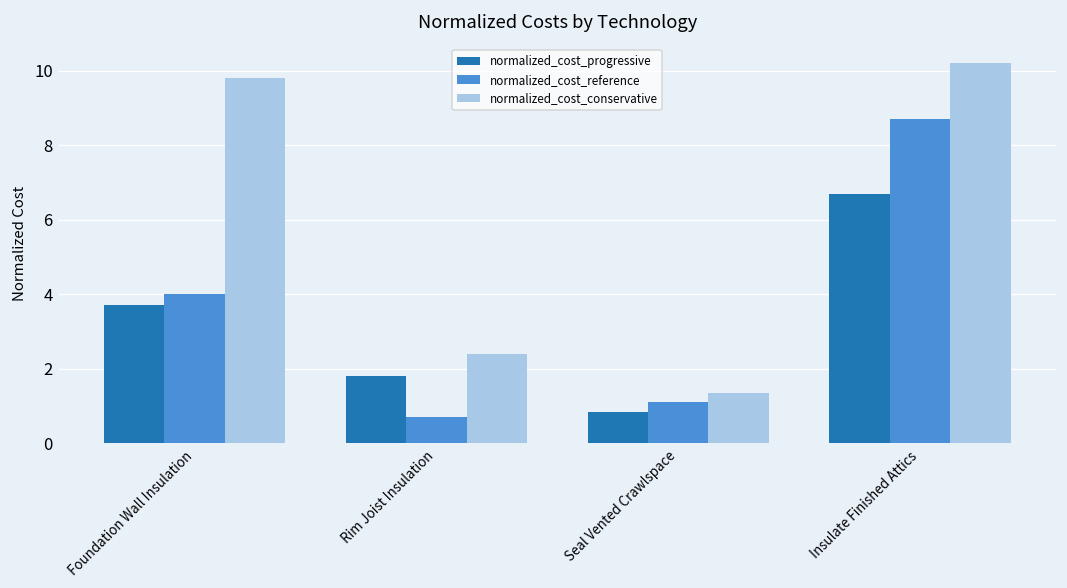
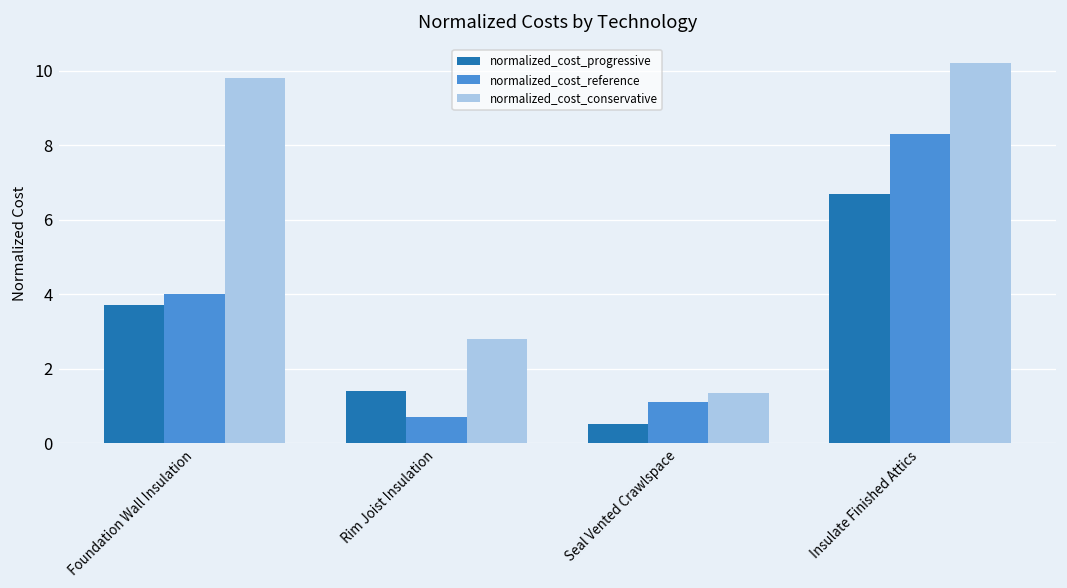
normalized_cost_progressive, Rim Joist Insulation: 1.8 -> 1.4
normalized_cost_conservative, Rim Joist Insulation: 2.4 -> 2.8
normalized_cost_progressive, Seal Vented Crawlspace: 0.8 -> 0.5
normalized_cost_reference, Insulate Finished Attics: 8.7 -> 8.3
